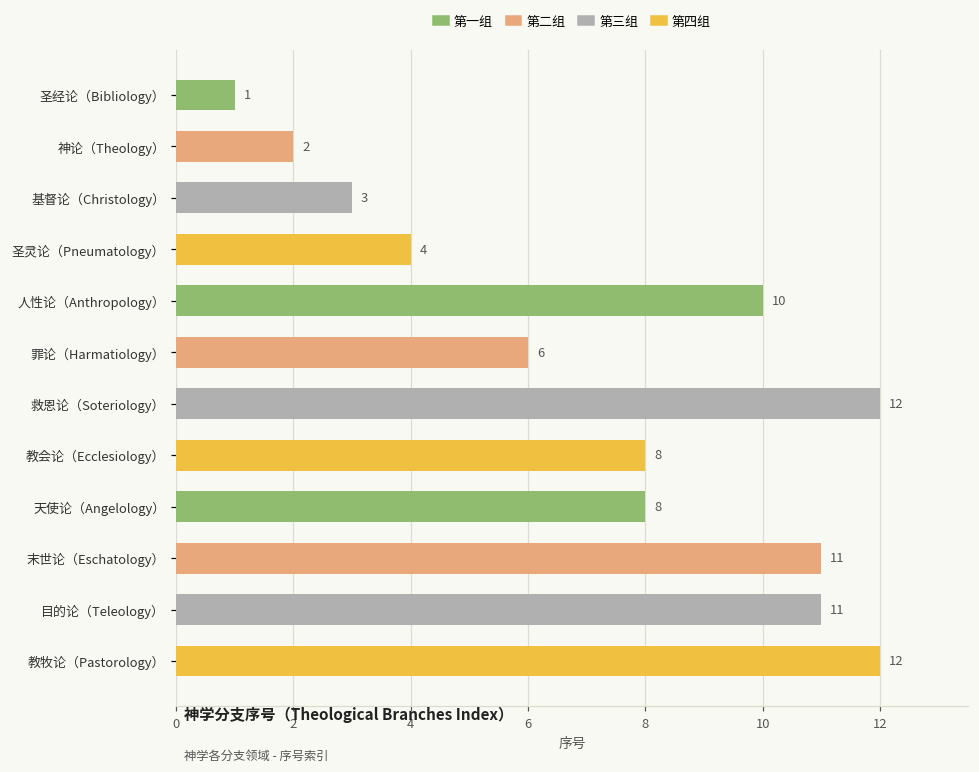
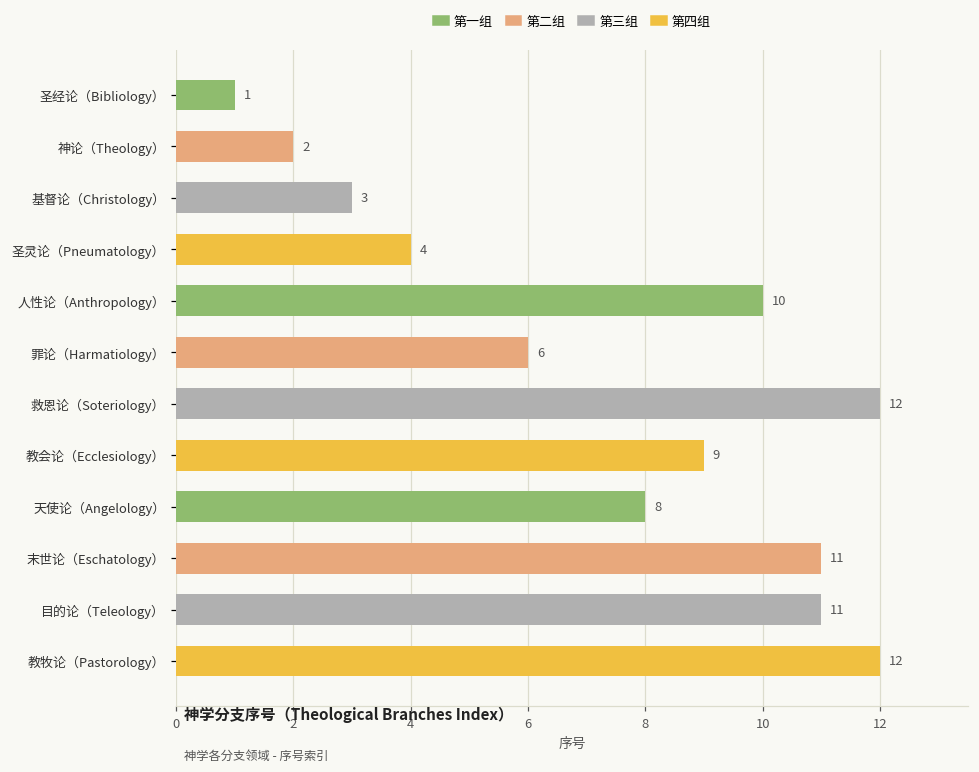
教会论（Ecclesiology）: 8 -> 9
